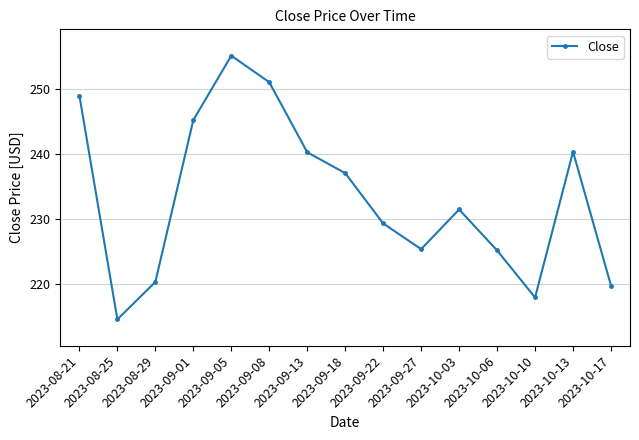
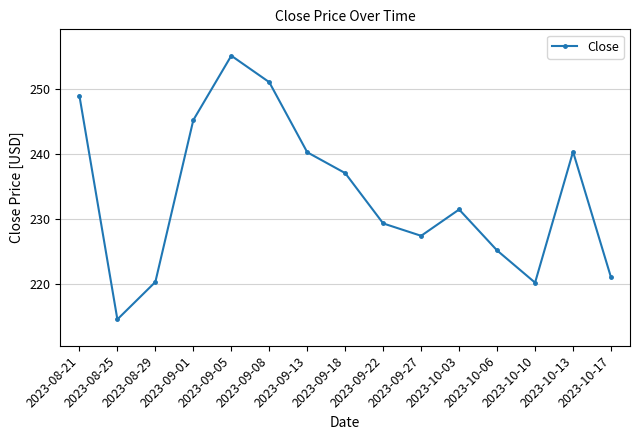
2023-09-27: 225 -> 227
2023-10-10: 218 -> 220
2023-10-17: 220 -> 221
